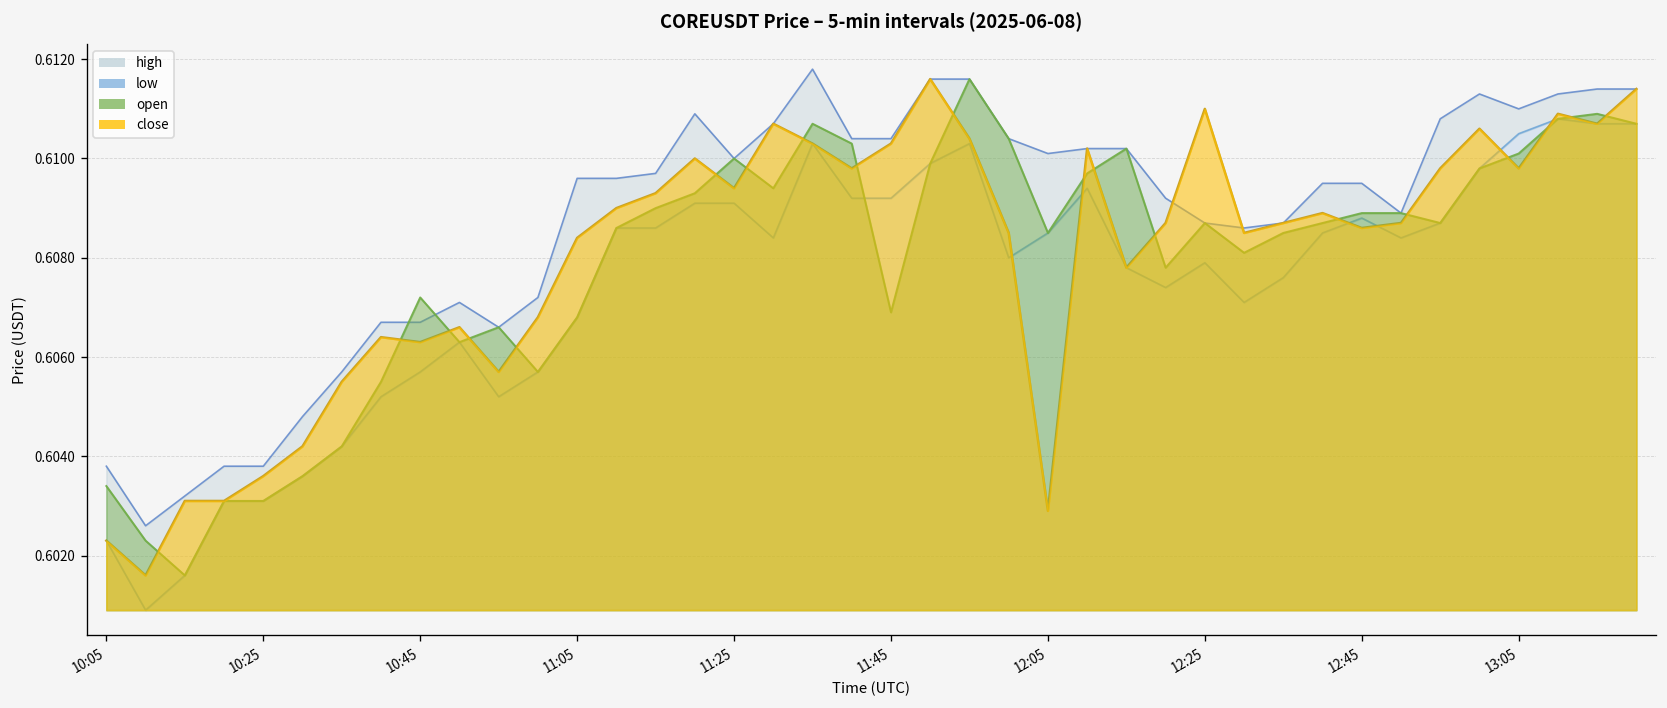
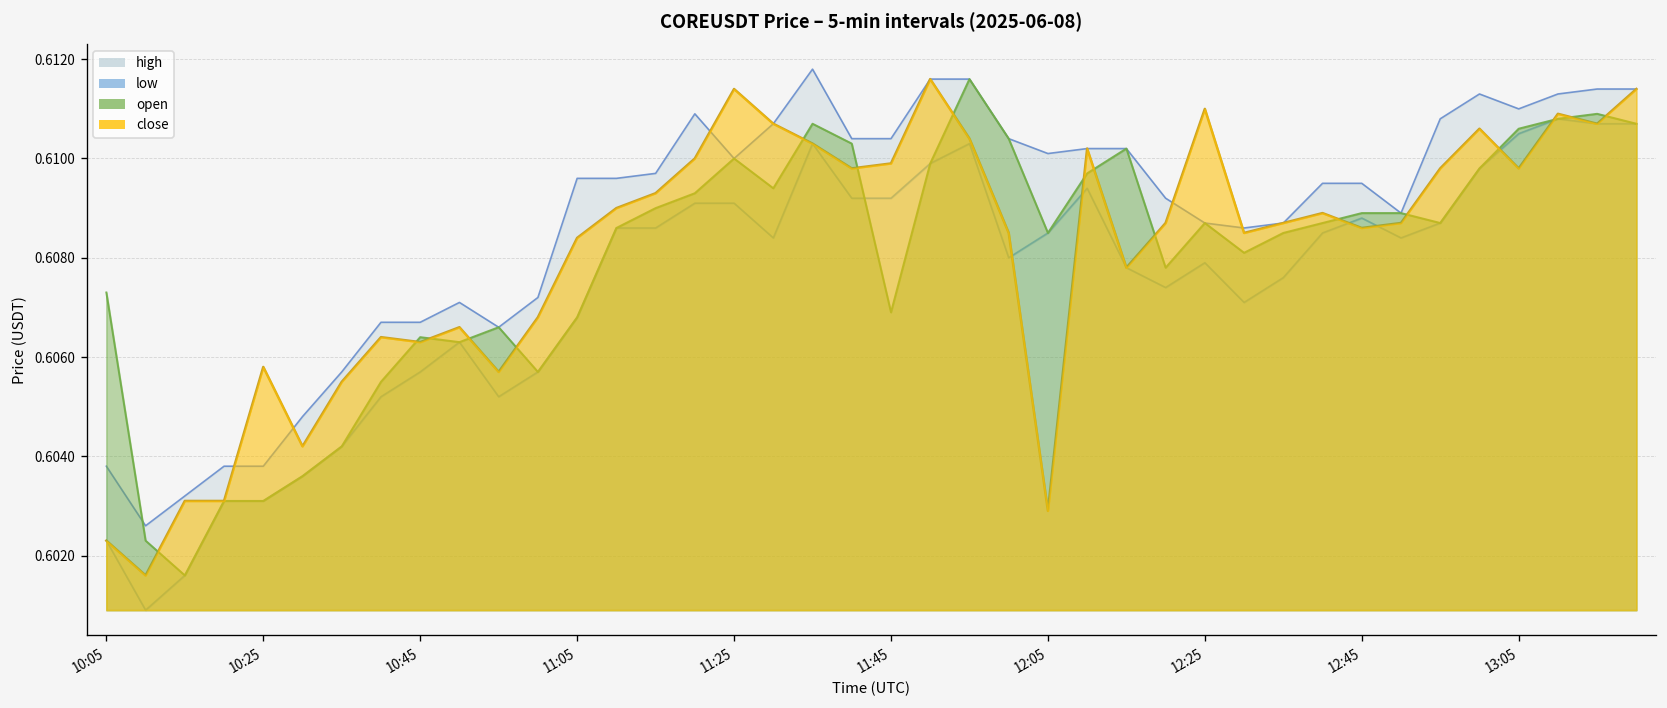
open, 10:05: 0.6034 -> 0.6073
close, 10:25: 0.6036 -> 0.6058
open, 10:45: 0.6072 -> 0.6064
close, 11:25: 0.6094 -> 0.6114
close, 11:45: 0.6103 -> 0.6099
open, 13:05: 0.6101 -> 0.6106
